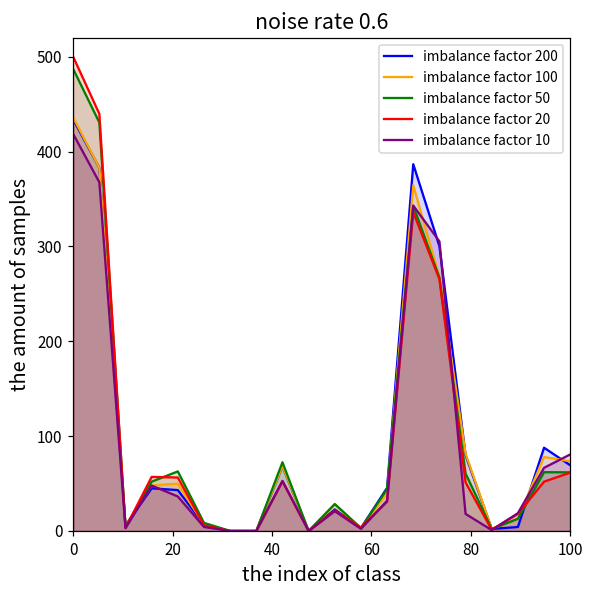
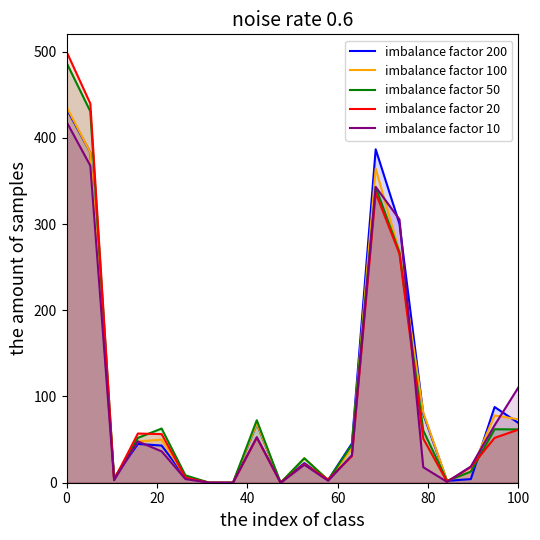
imbalance factor 10, 100: 80 -> 110
